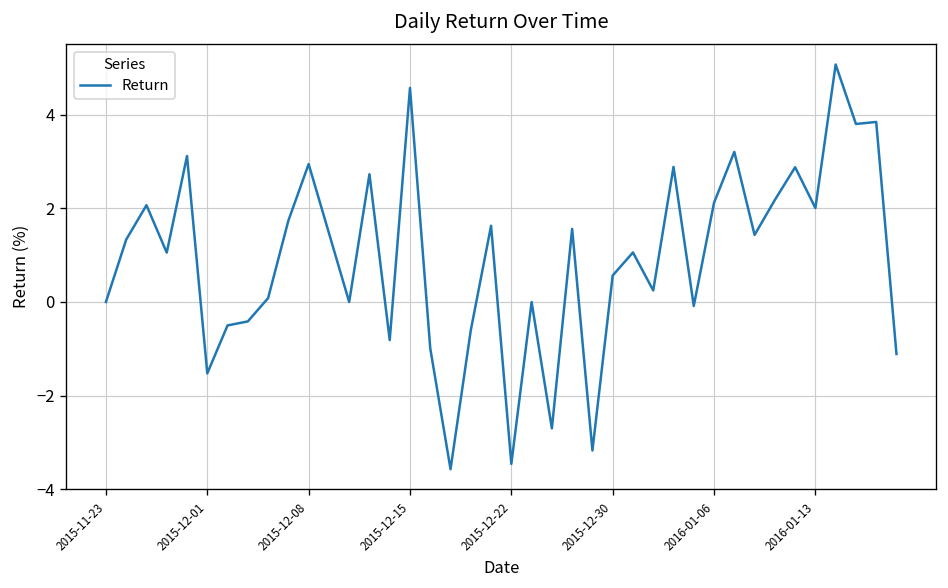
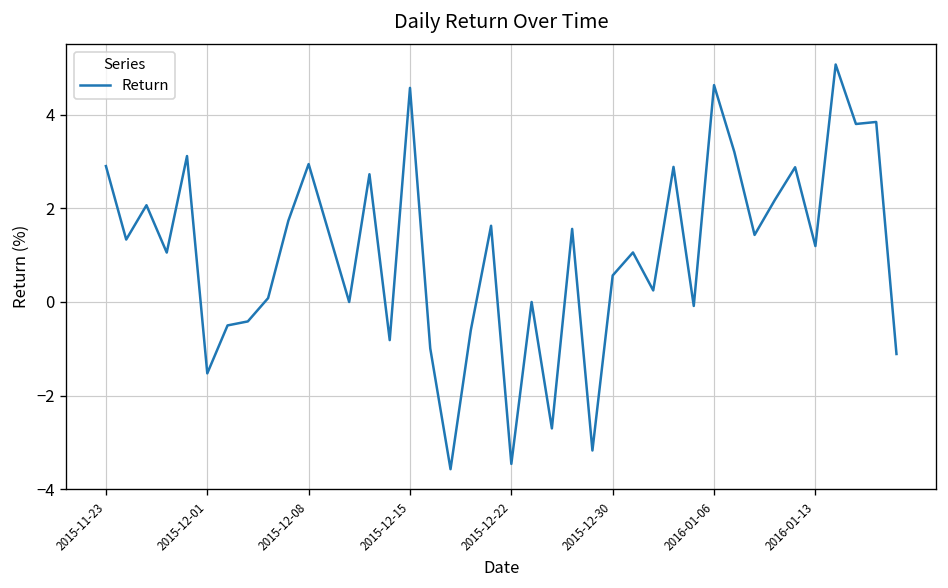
2015-11-23: 0.0 -> 2.9
2016-01-06: 2.1 -> 4.6
2016-01-13: 2.0 -> 1.2
